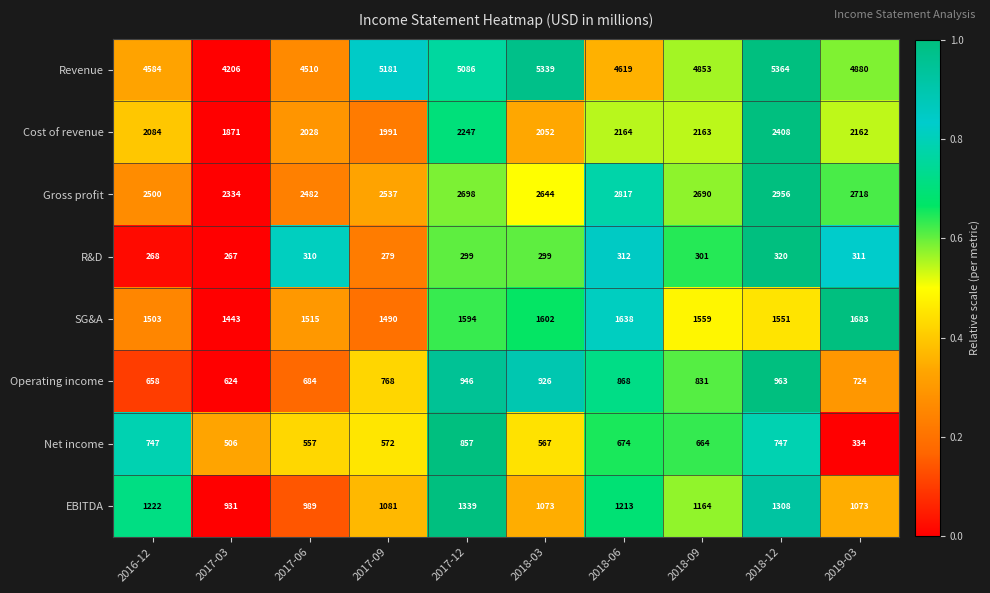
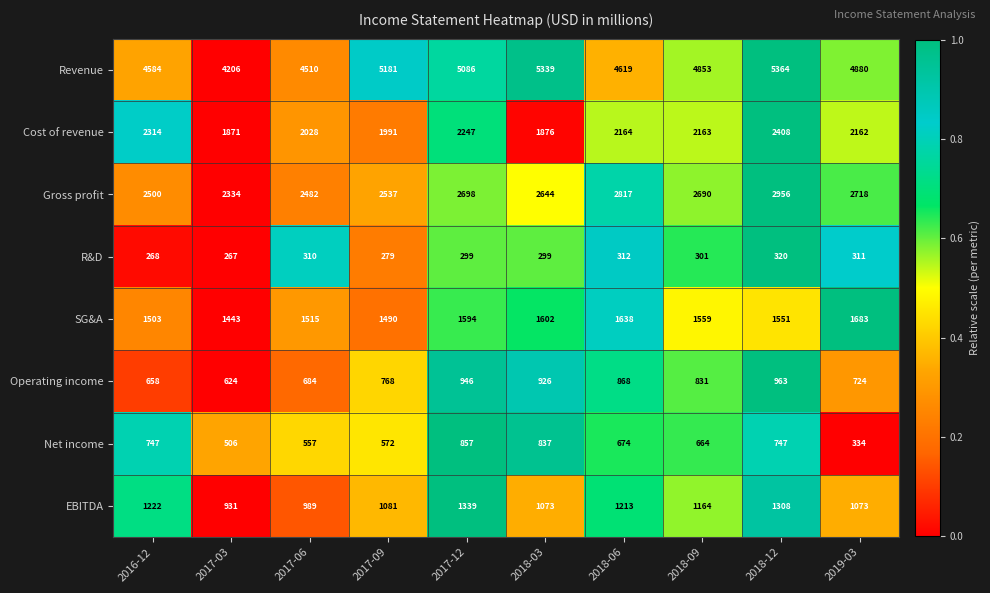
Cost of revenue, 2016-12: 2084 -> 2314
Cost of revenue, 2018-03: 2052 -> 1876
Net income, 2018-03: 567 -> 837
